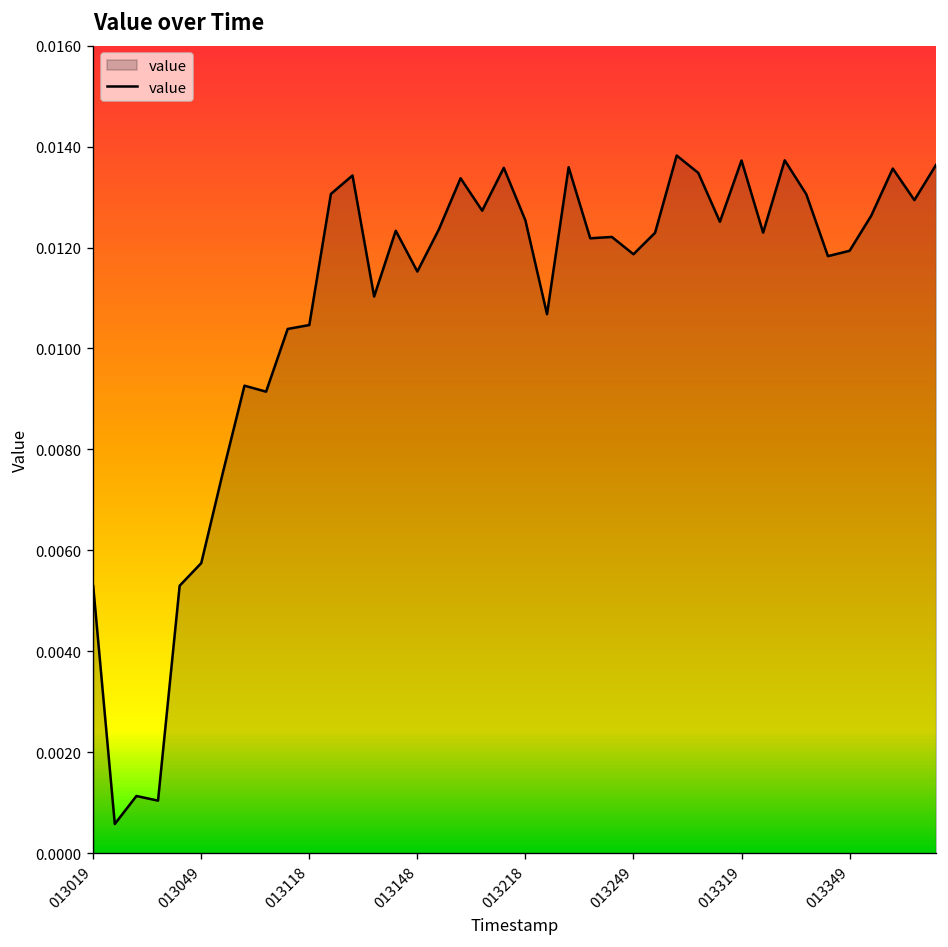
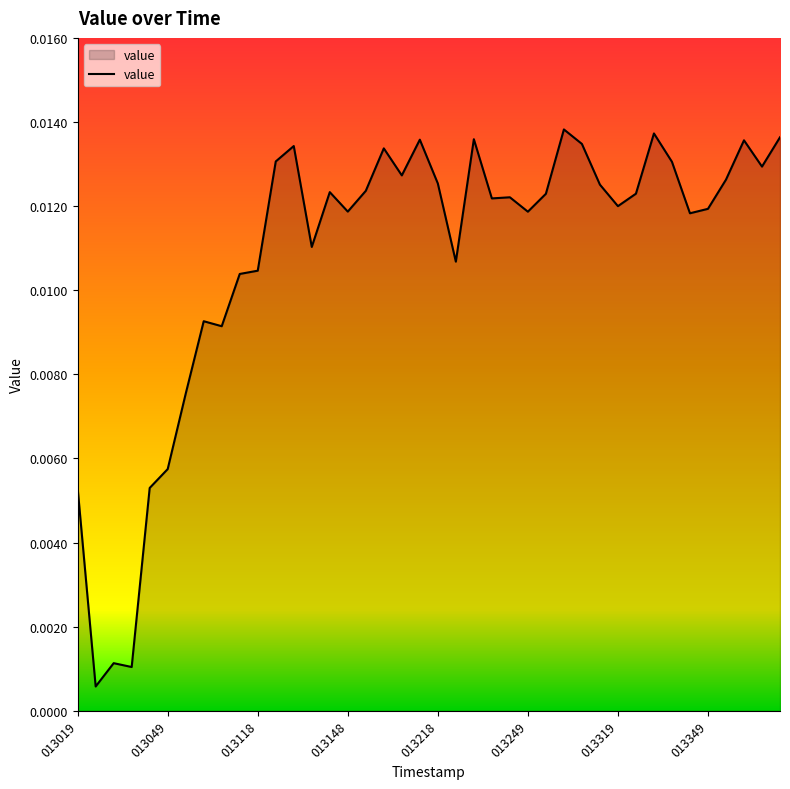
013148: 0.0115 -> 0.0119
013319: 0.0137 -> 0.0120
